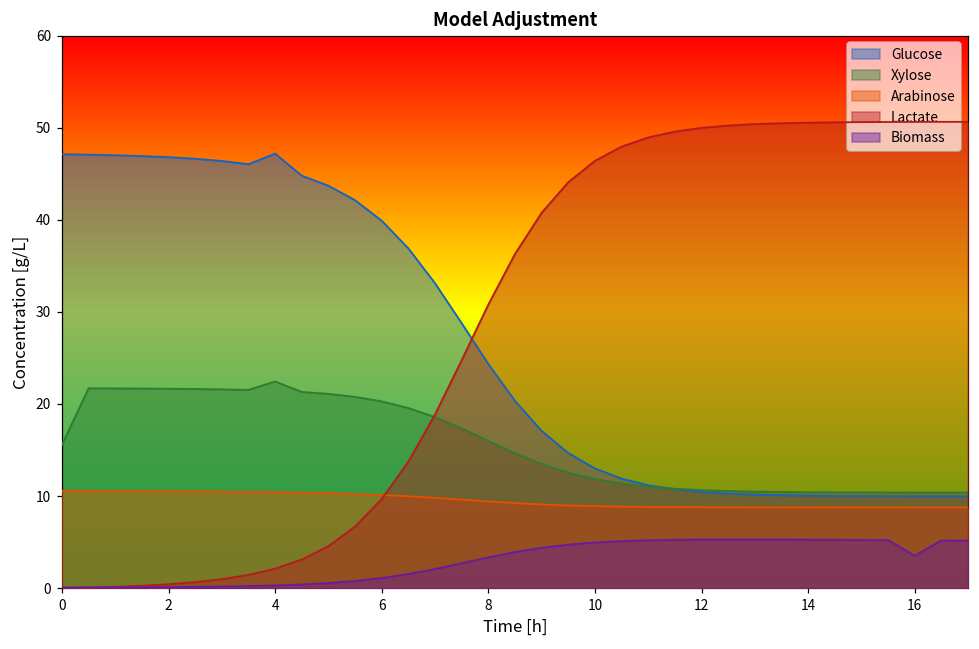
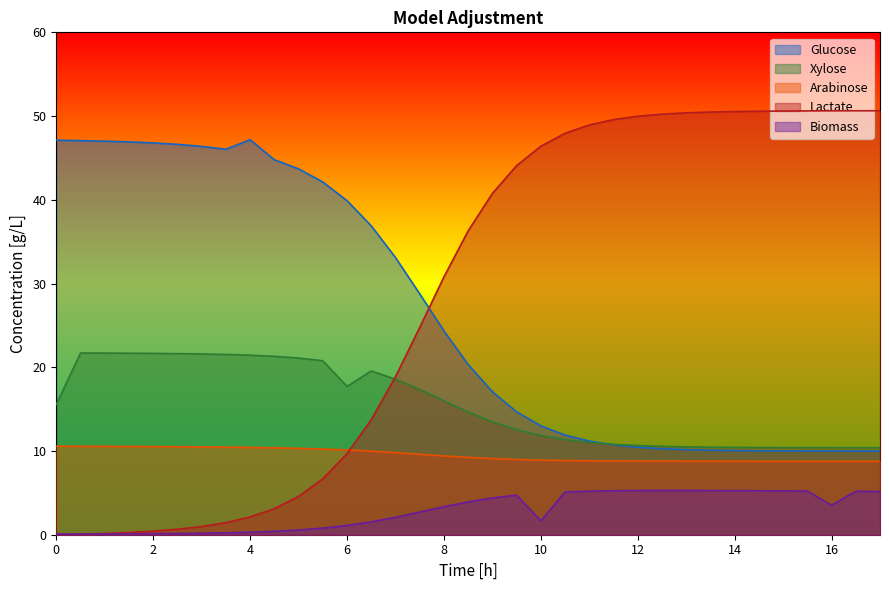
Xylose, 4: 22 -> 21
Xylose, 6: 20 -> 18
Biomass, 10: 5 -> 2
